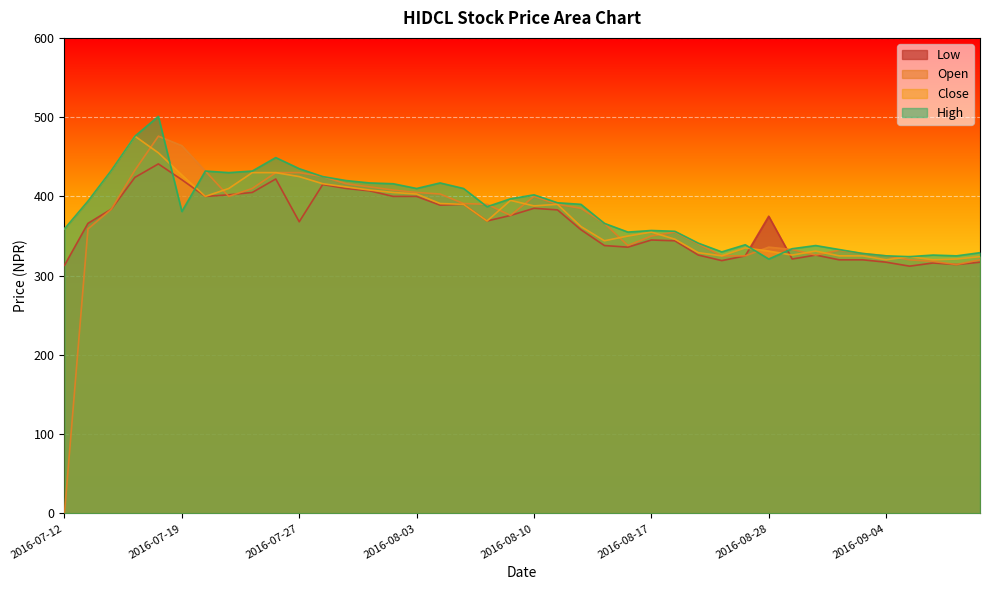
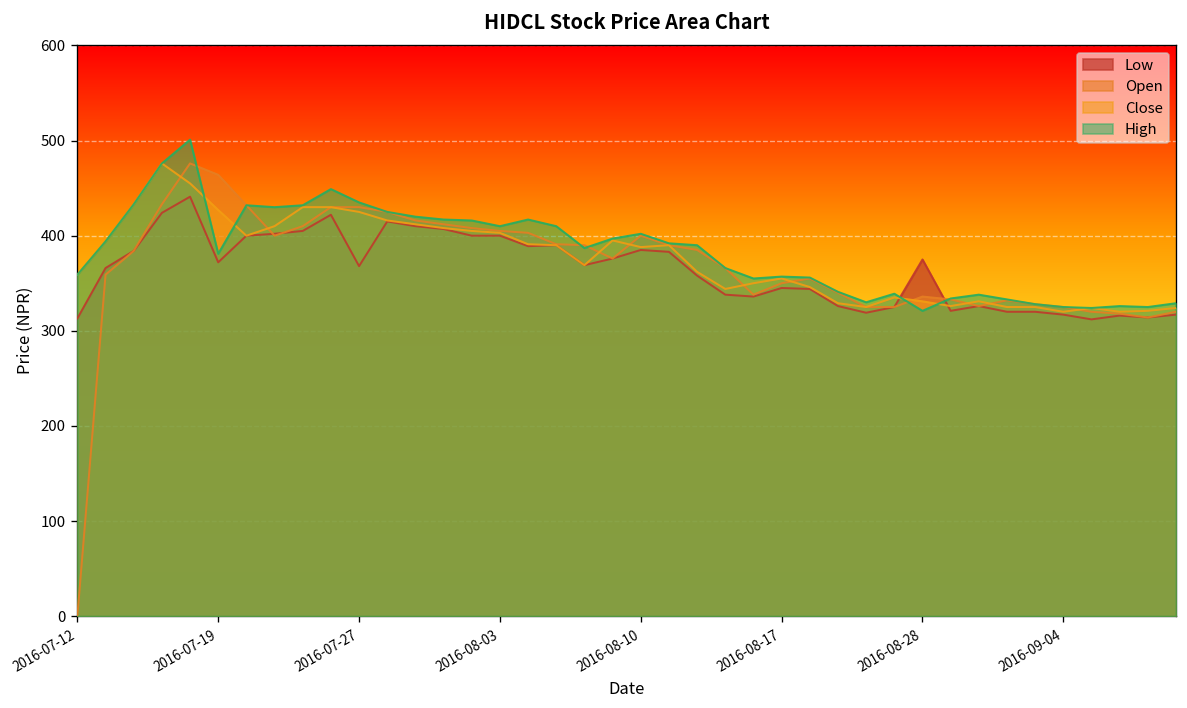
Low, 2016-07-19: 420 -> 370
